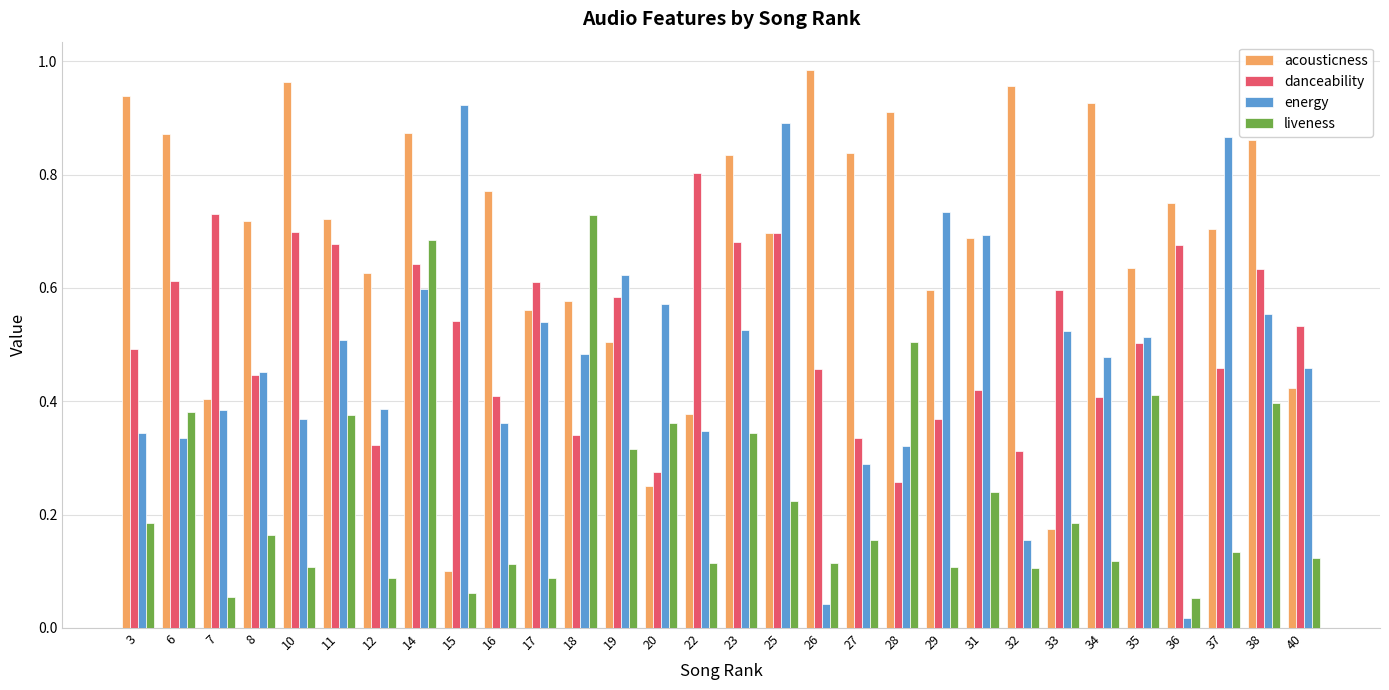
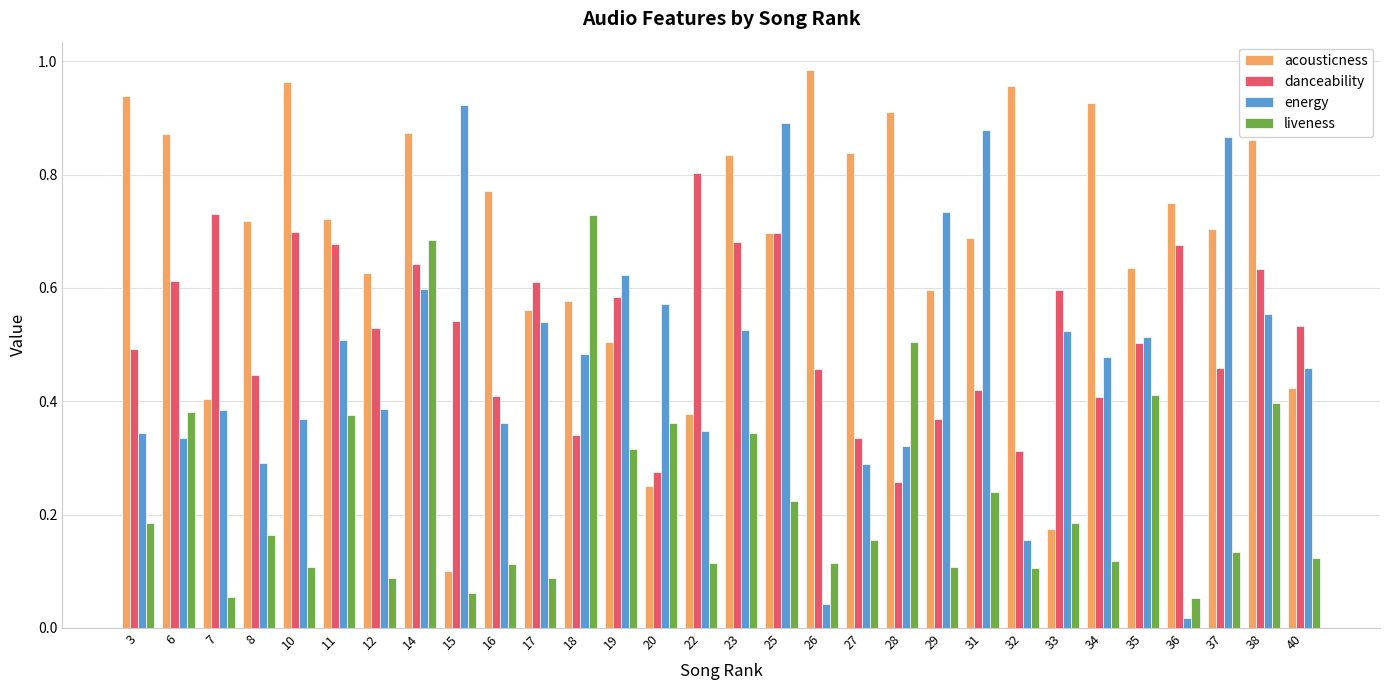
energy, 8: 0.45 -> 0.29
danceability, 12: 0.32 -> 0.53
energy, 31: 0.69 -> 0.88
